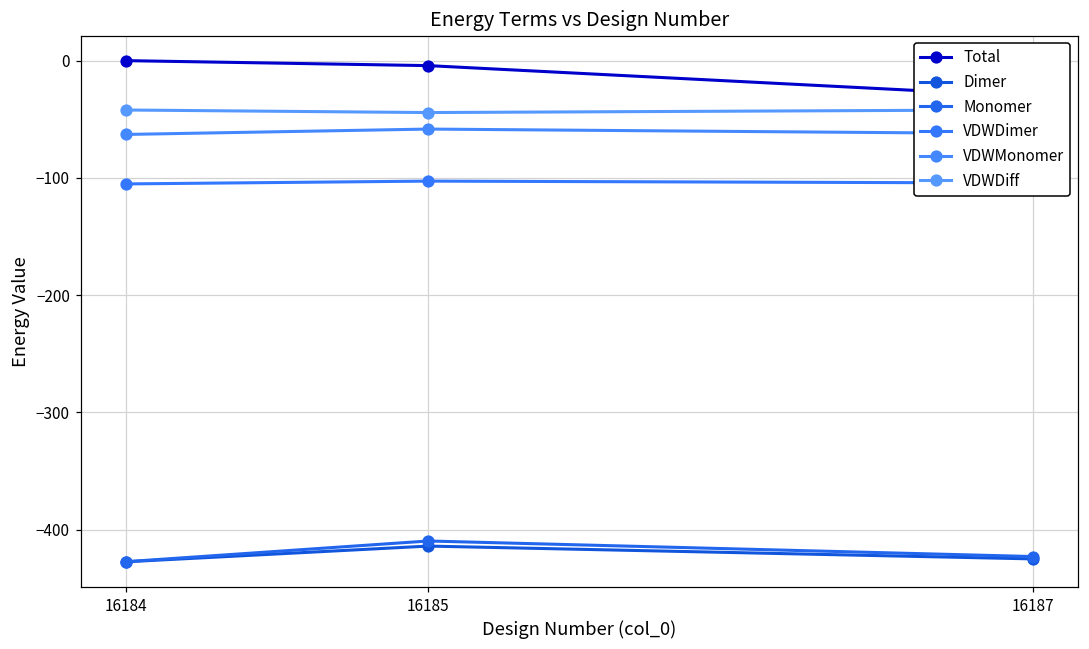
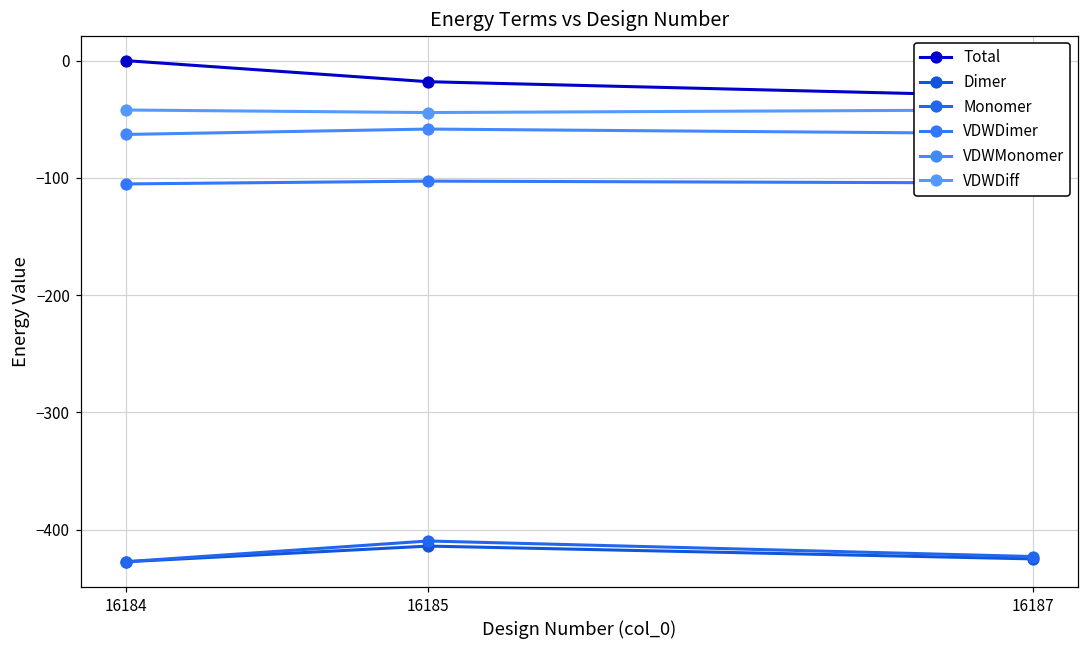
Total, 16185: -4 -> -18
